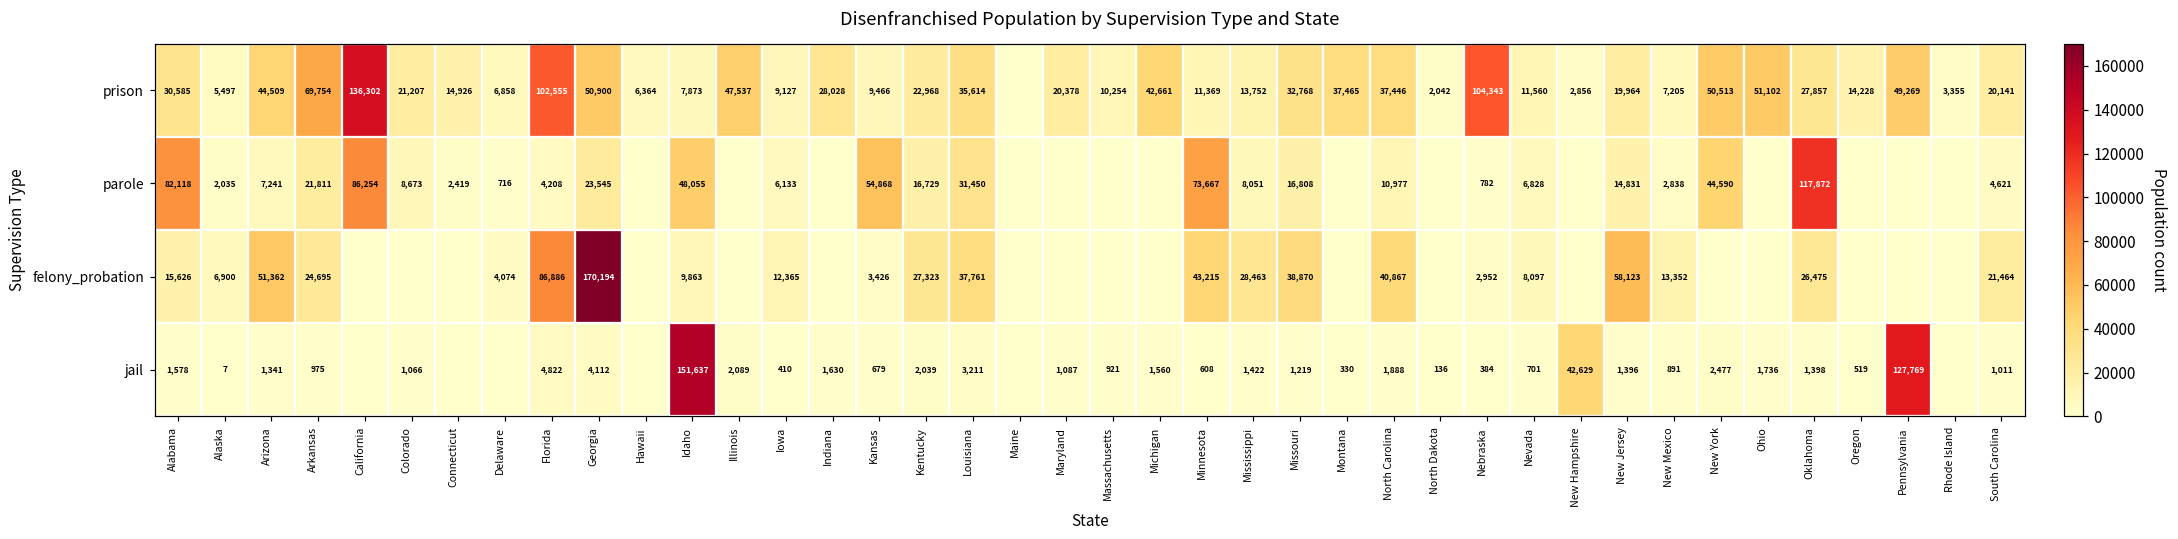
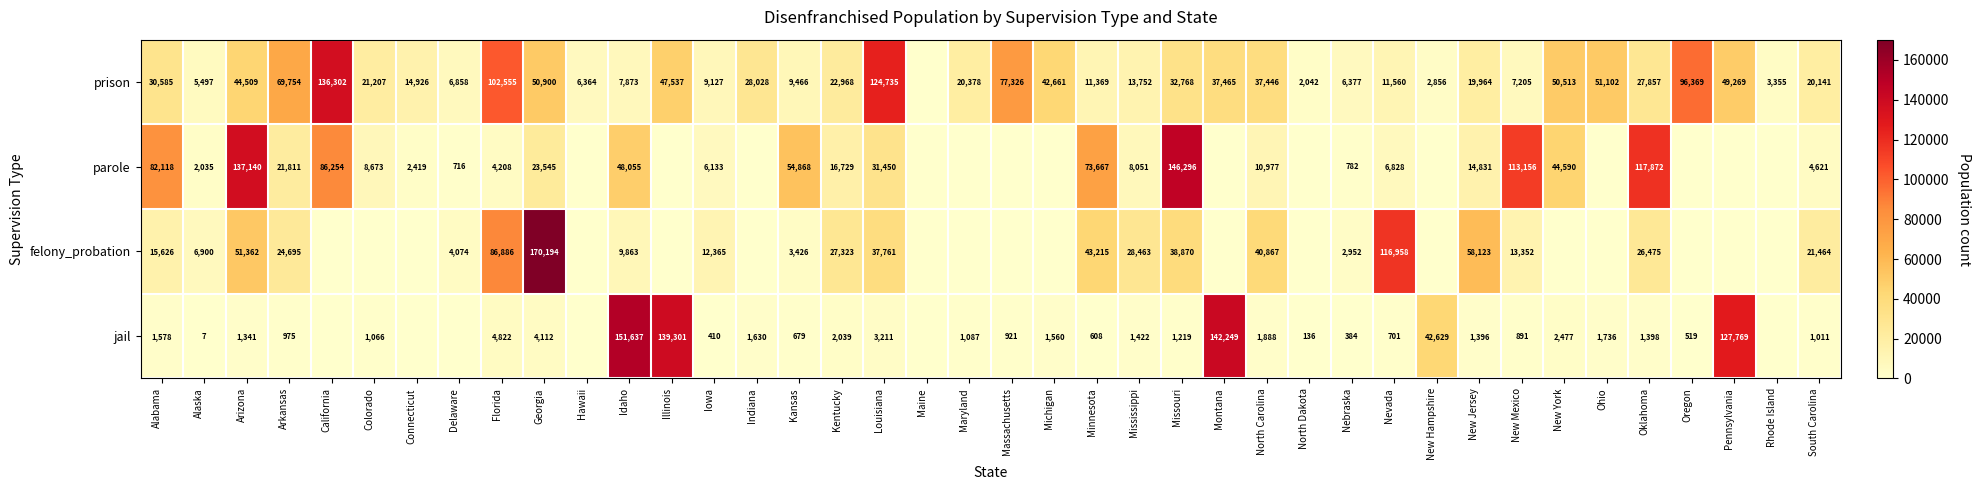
prison, Louisiana: 35,614 -> 124,735
prison, Massachusetts: 10,254 -> 77,326
prison, Nebraska: 104,343 -> 6,377
prison, Oregon: 14,228 -> 96,369
parole, Arizona: 7,241 -> 137,140
parole, Missouri: 16,808 -> 146,296
parole, New Mexico: 2,838 -> 113,156
felony_probation, Nevada: 8,097 -> 116,958
jail, Illinois: 2,089 -> 139,301
jail, Montana: 330 -> 142,249
